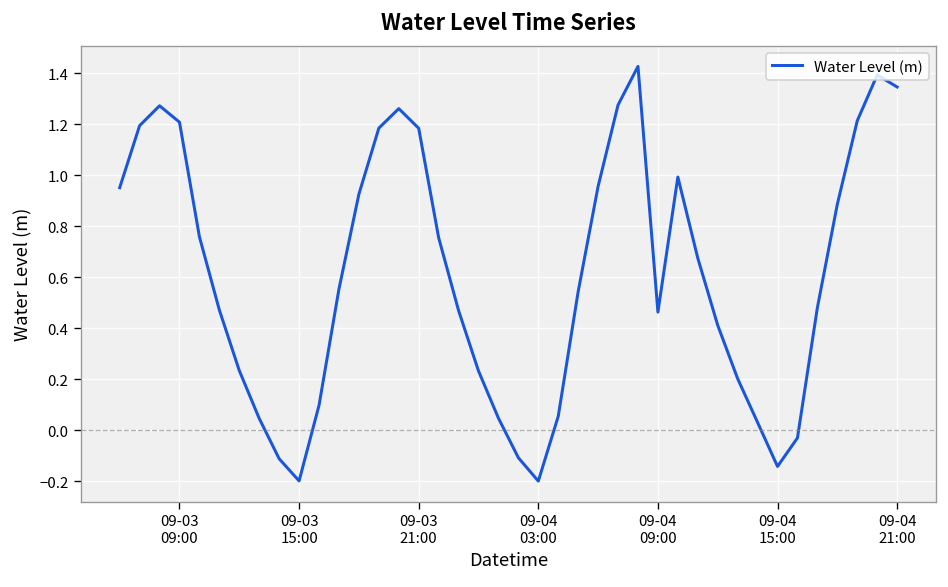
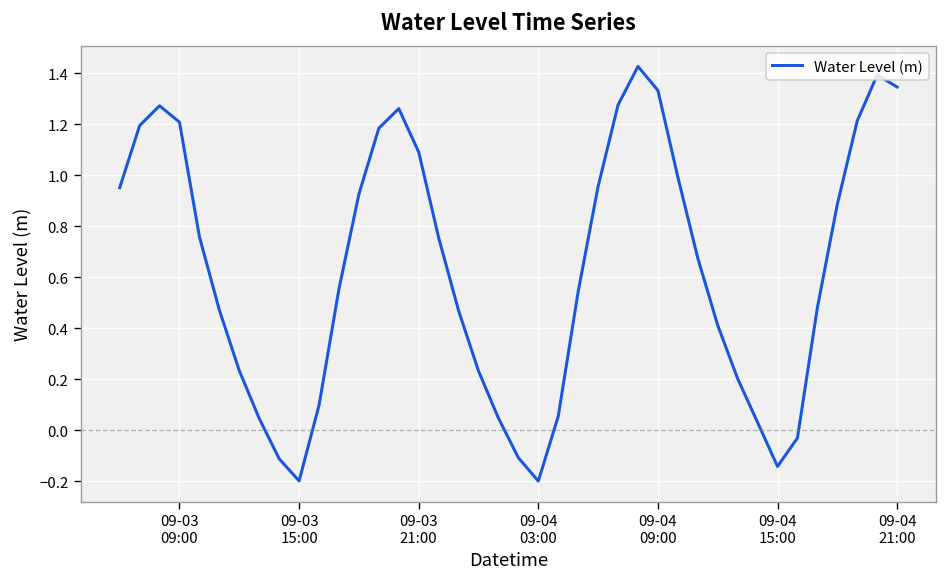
09-03 21:00: 1.18 -> 1.09
09-04 09:00: 0.46 -> 1.33
